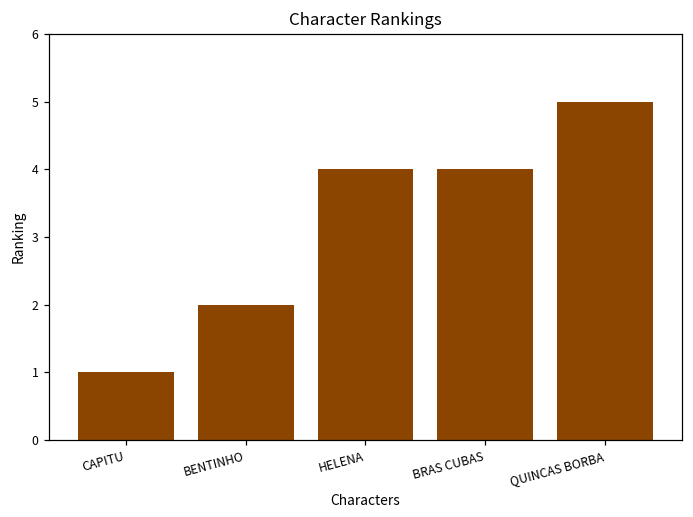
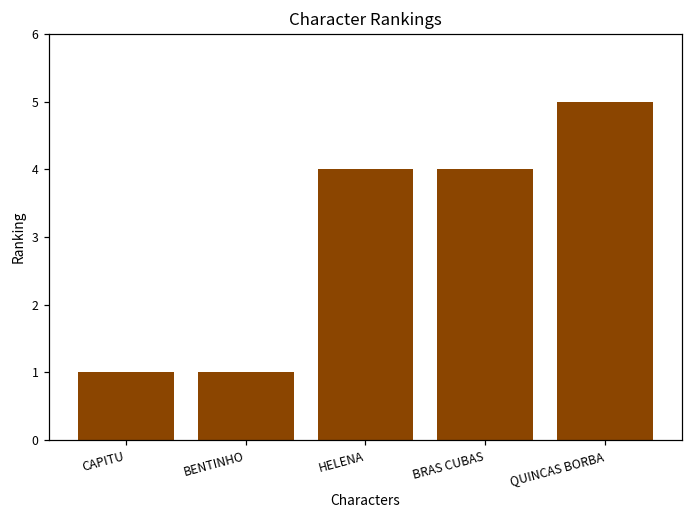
BENTINHO: 2 -> 1
